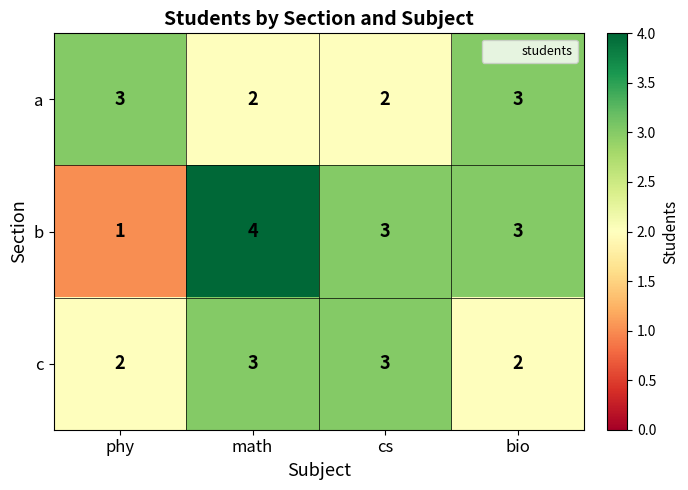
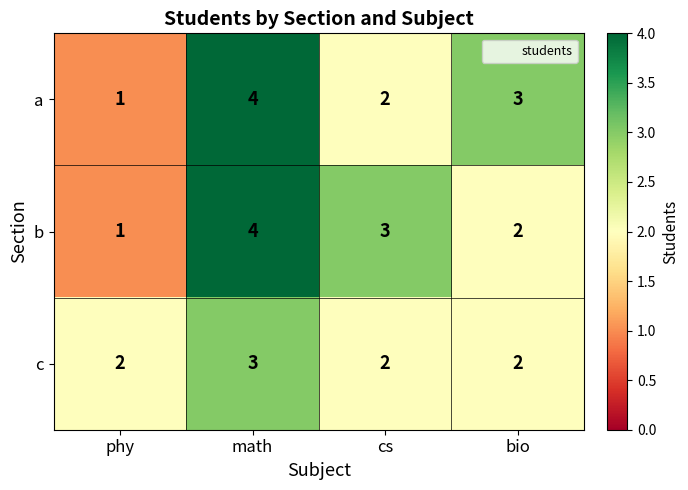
a, phy: 3 -> 1
a, math: 2 -> 4
b, bio: 3 -> 2
c, cs: 3 -> 2
